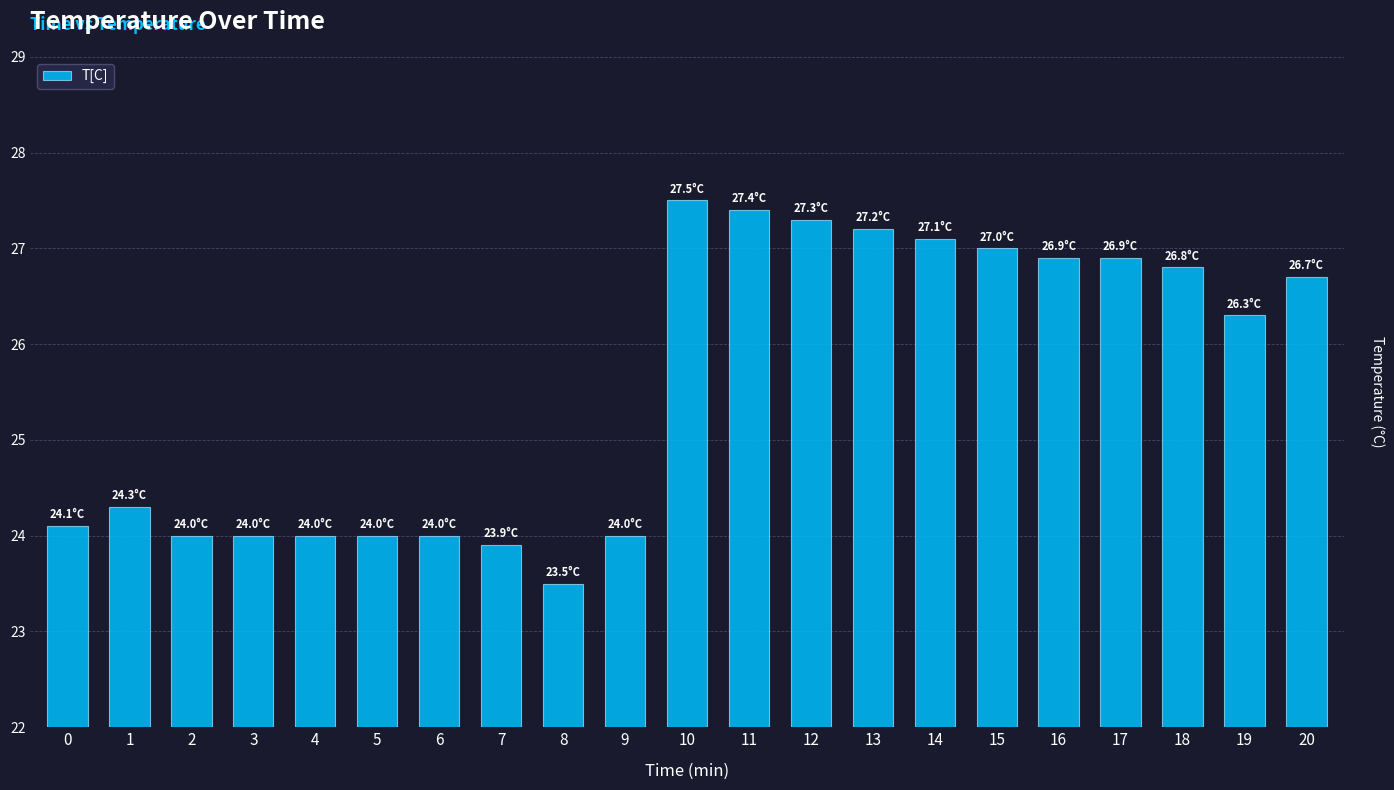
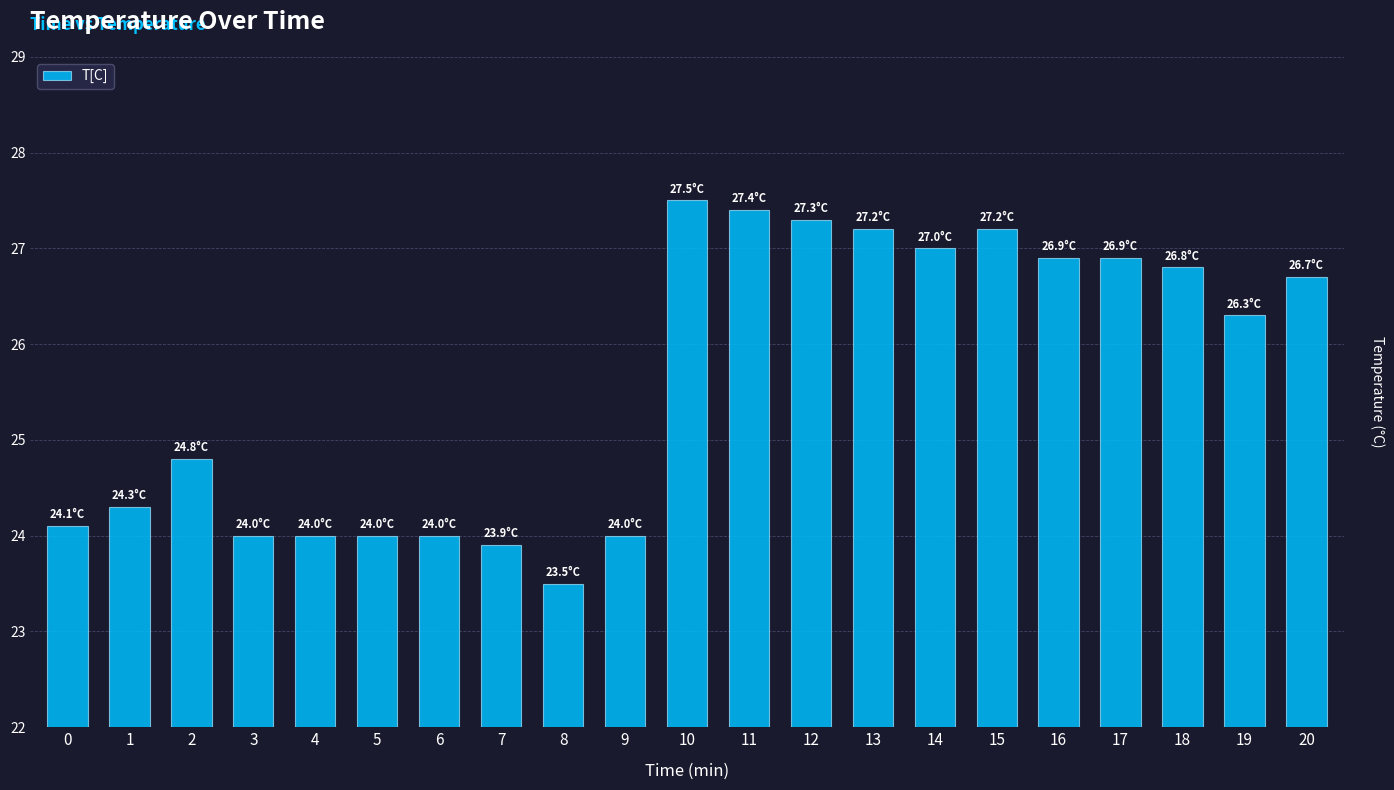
2: 24.0°C -> 24.8°C
14: 27.1°C -> 27.0°C
15: 27.0°C -> 27.2°C
